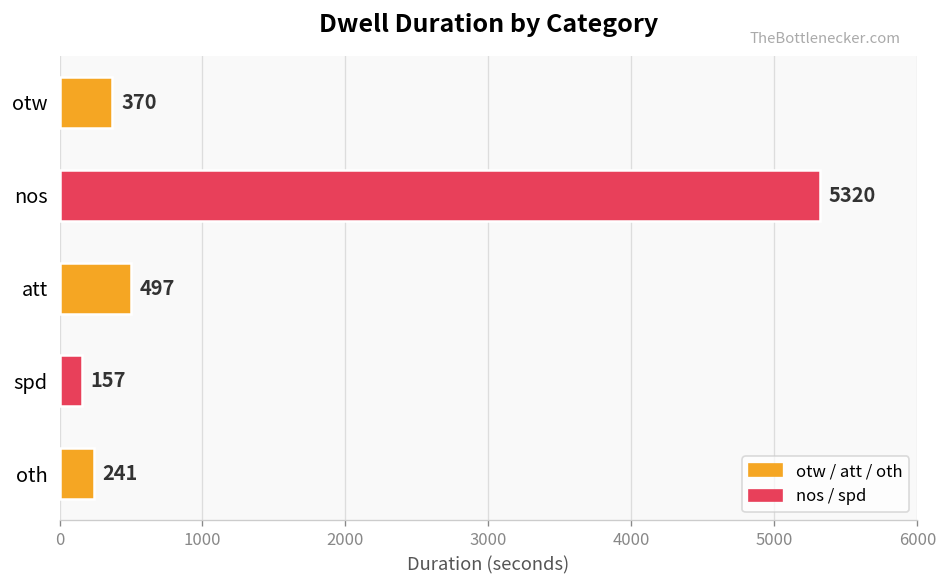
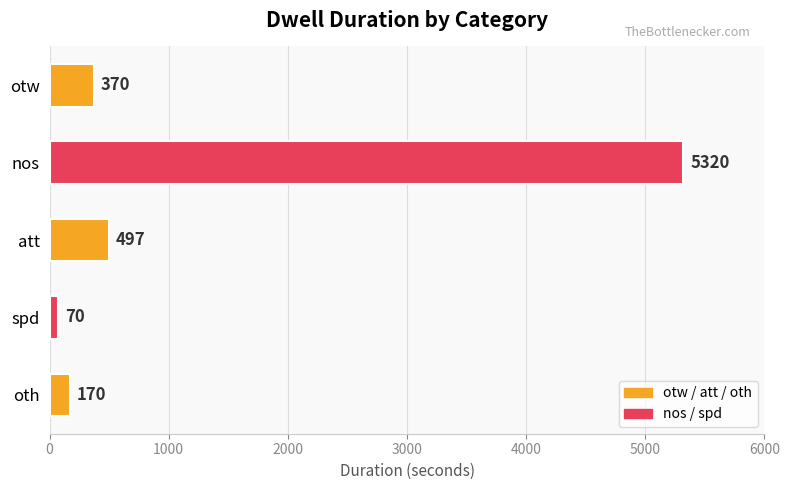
spd: 157 -> 70
oth: 241 -> 170
